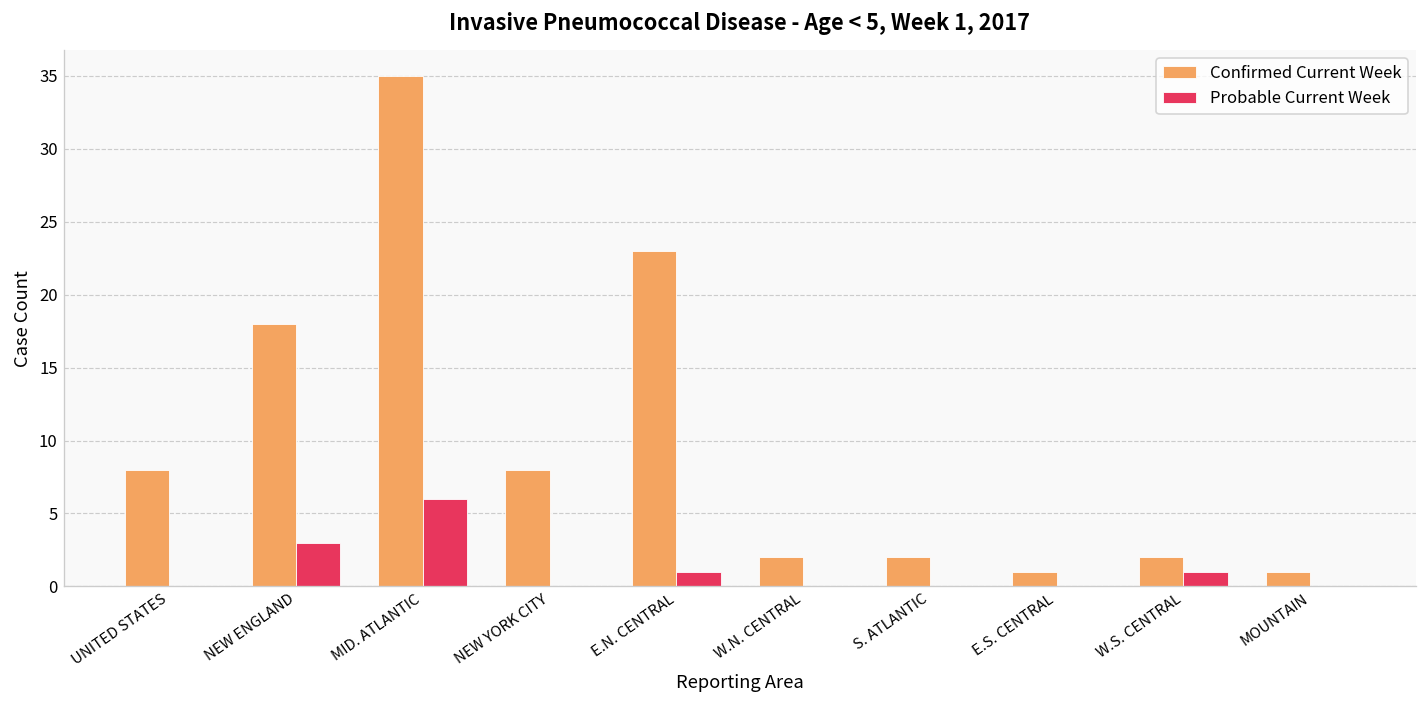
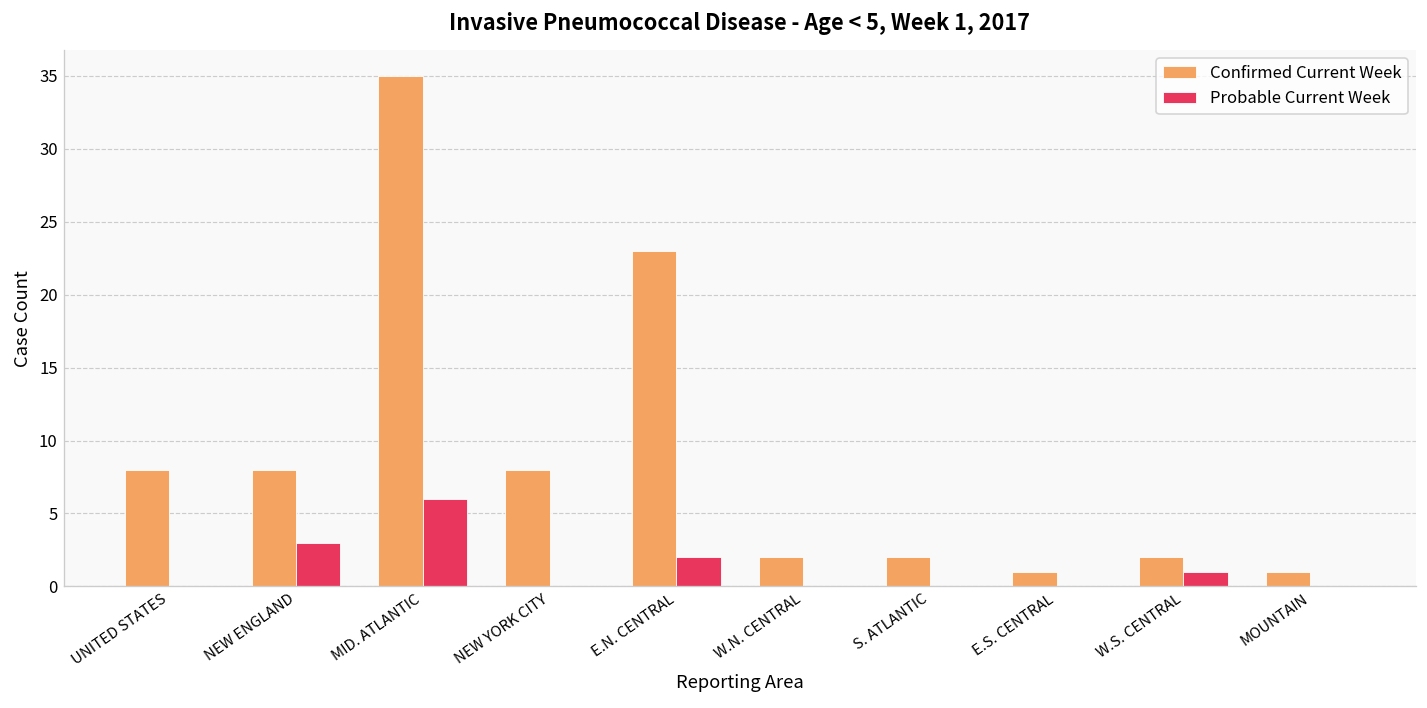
Confirmed Current Week, NEW ENGLAND: 18 -> 8
Probable Current Week, E.N. CENTRAL: 1 -> 2
